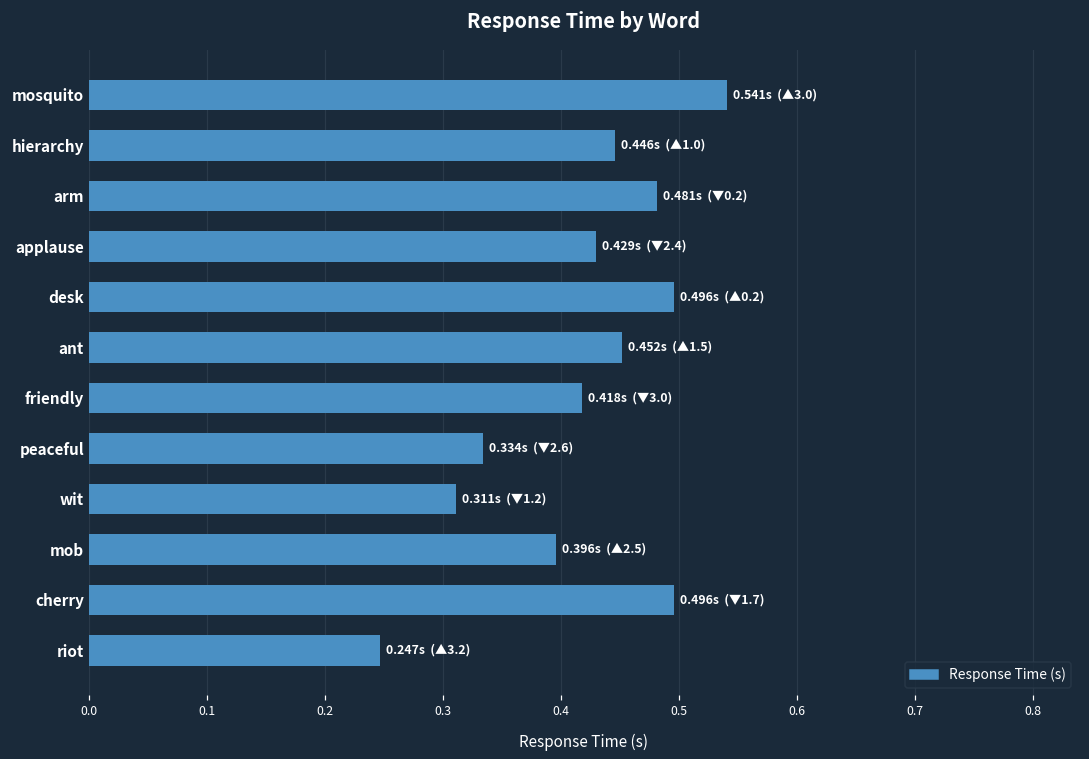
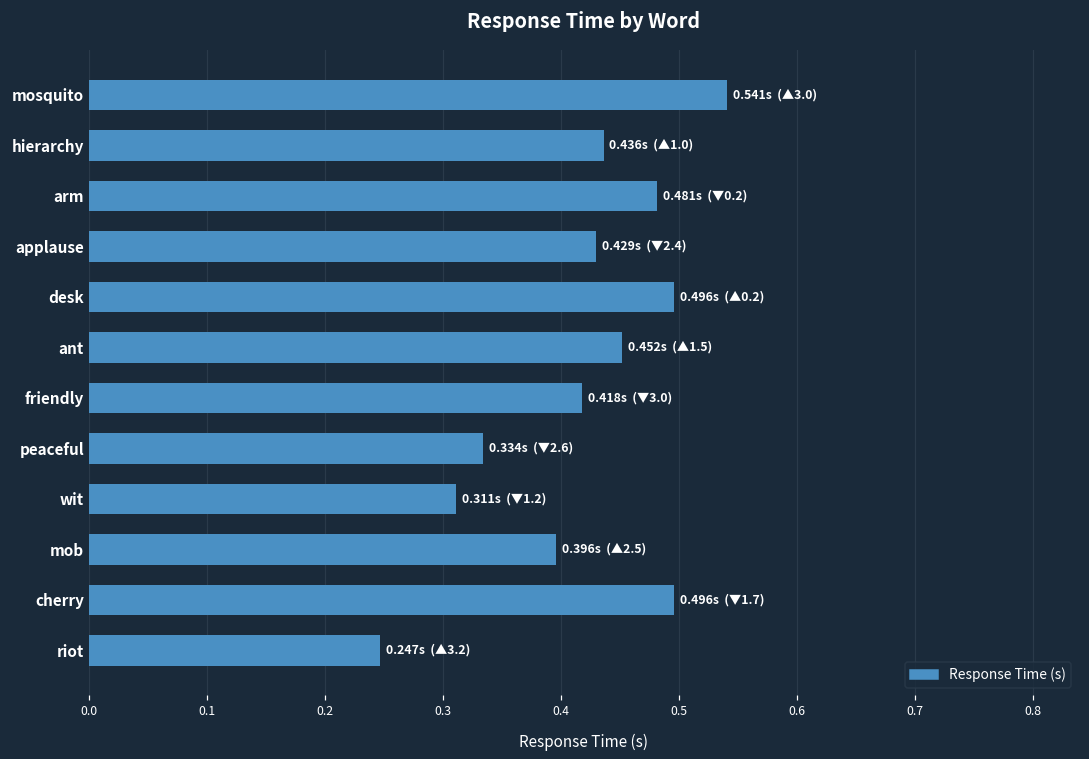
hierarchy: 0.446s -> 0.436s
